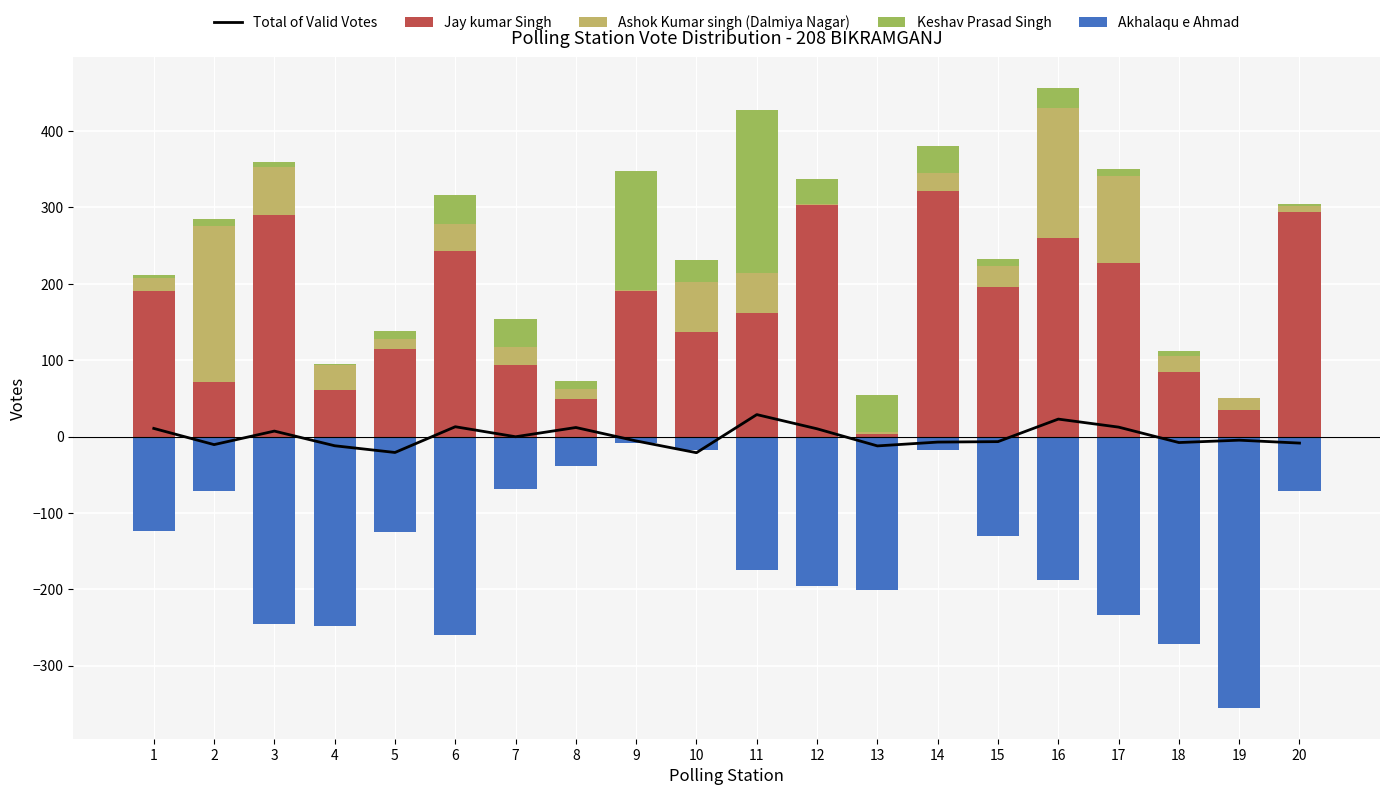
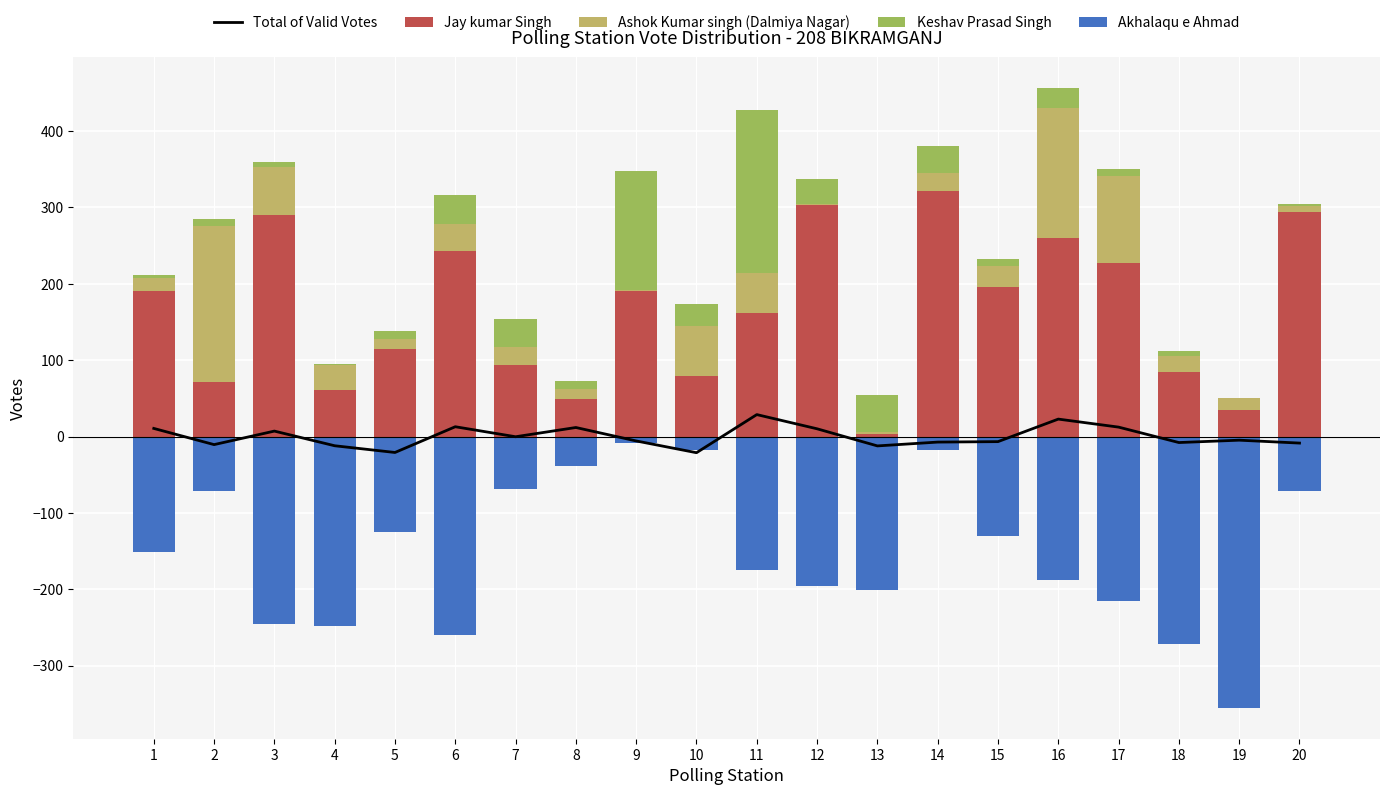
Akhalaqu e Ahmad, 1: -120 -> -150
Jay kumar Singh, 10: 140 -> 80
Akhalaqu e Ahmad, 17: -230 -> -220
